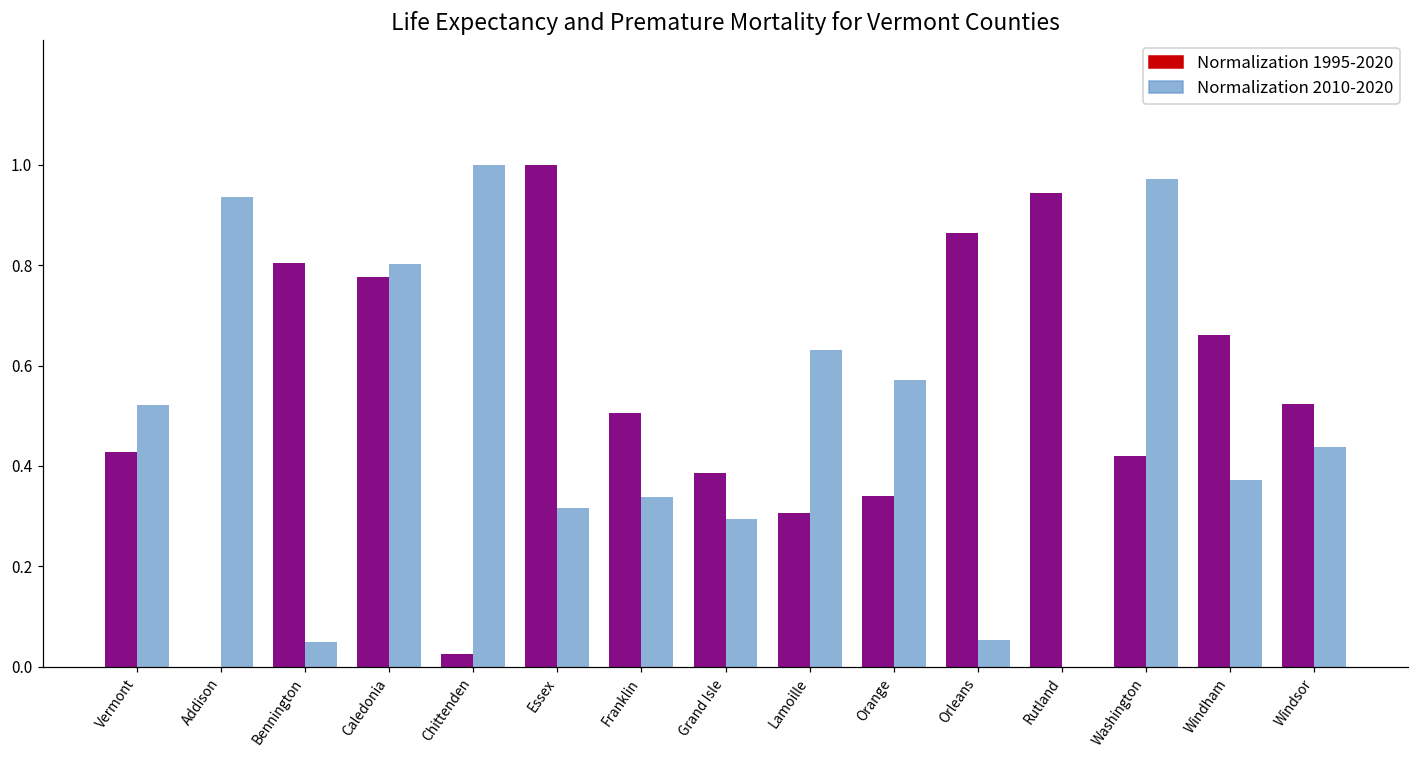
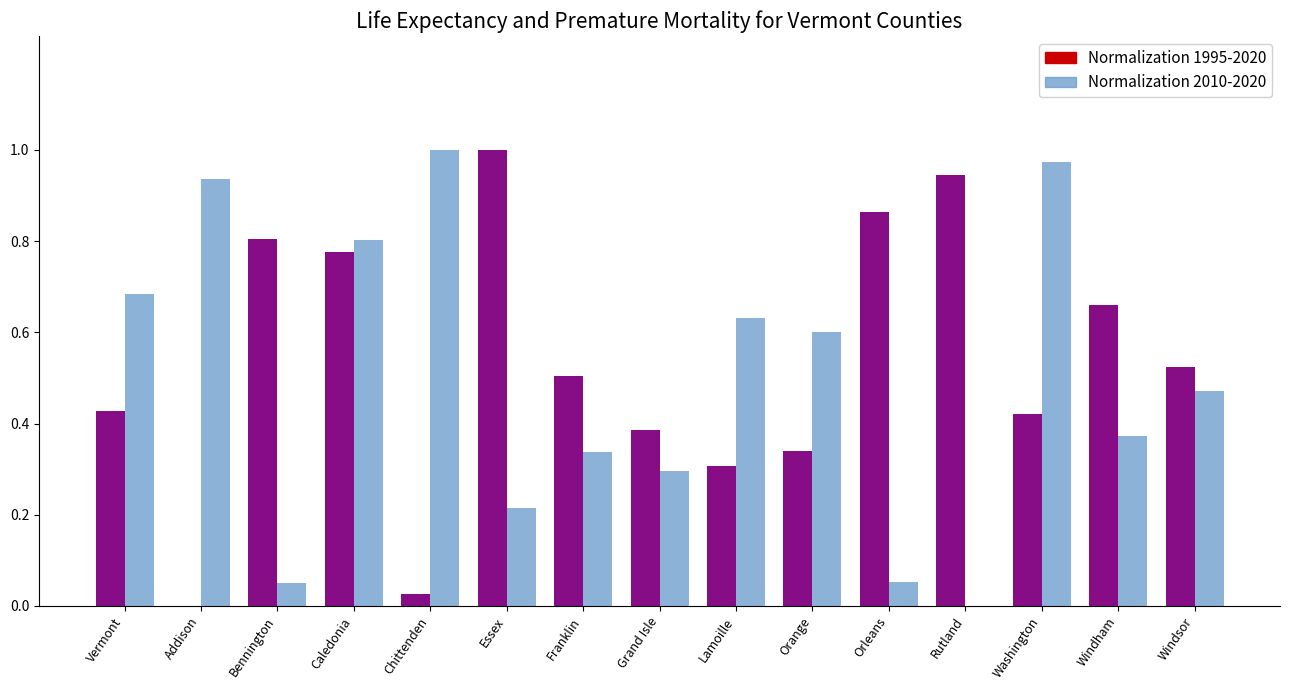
Normalization 2010-2020, Vermont: 0.52 -> 0.68
Normalization 2010-2020, Essex: 0.32 -> 0.21
Normalization 2010-2020, Orange: 0.57 -> 0.60
Normalization 2010-2020, Windsor: 0.44 -> 0.47
